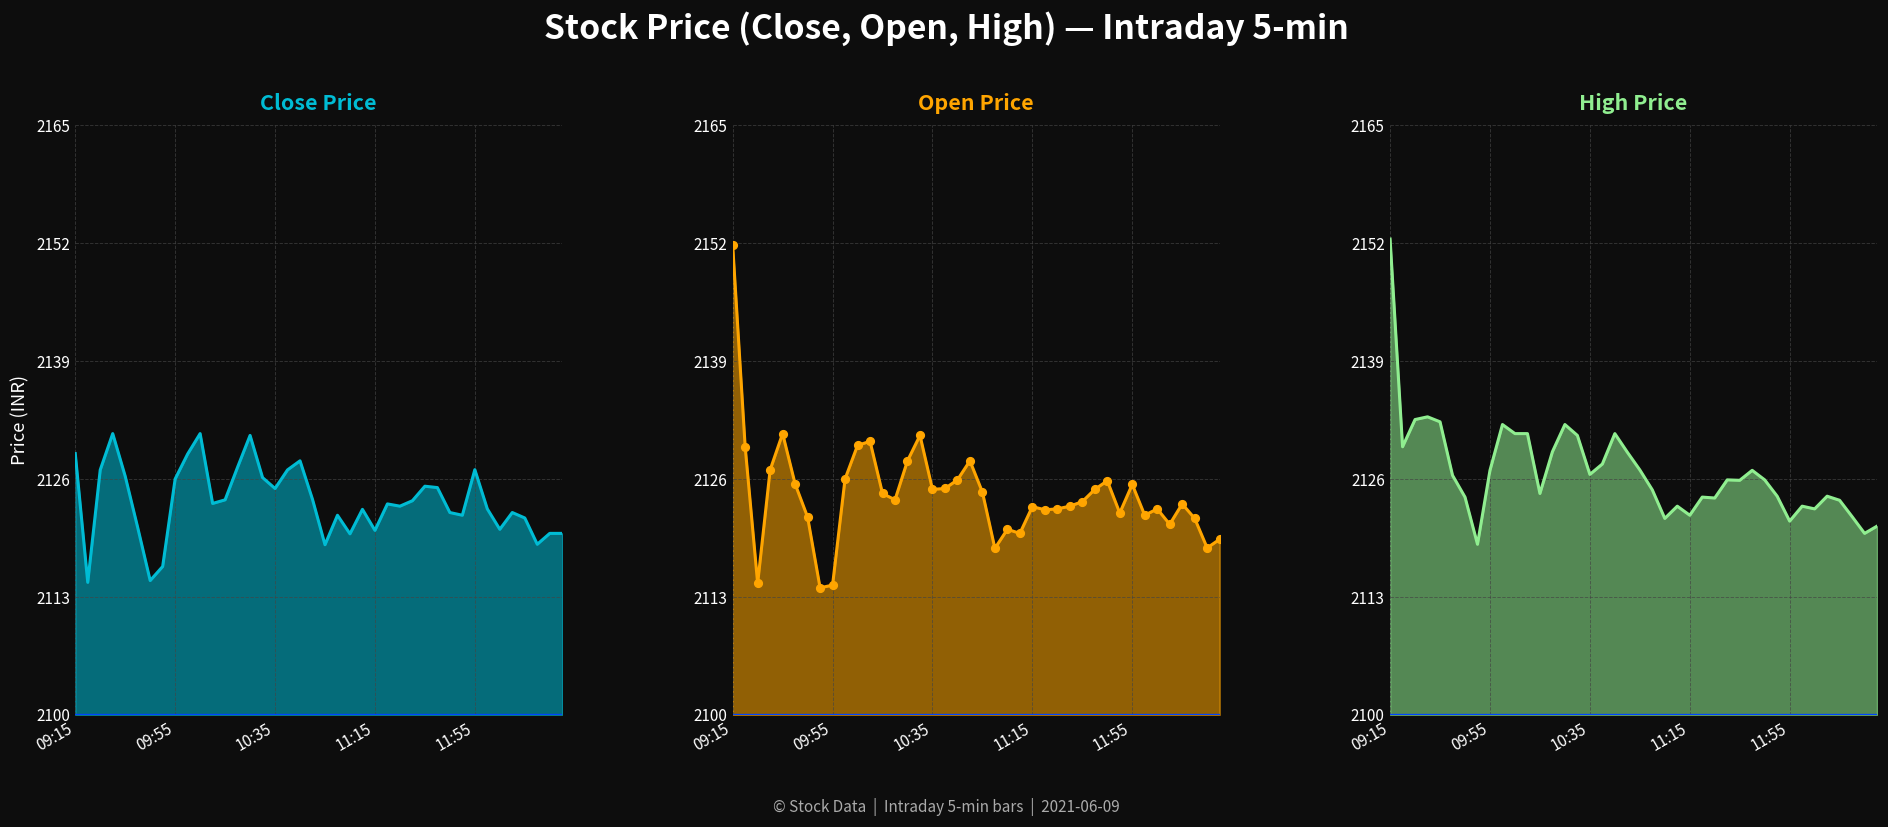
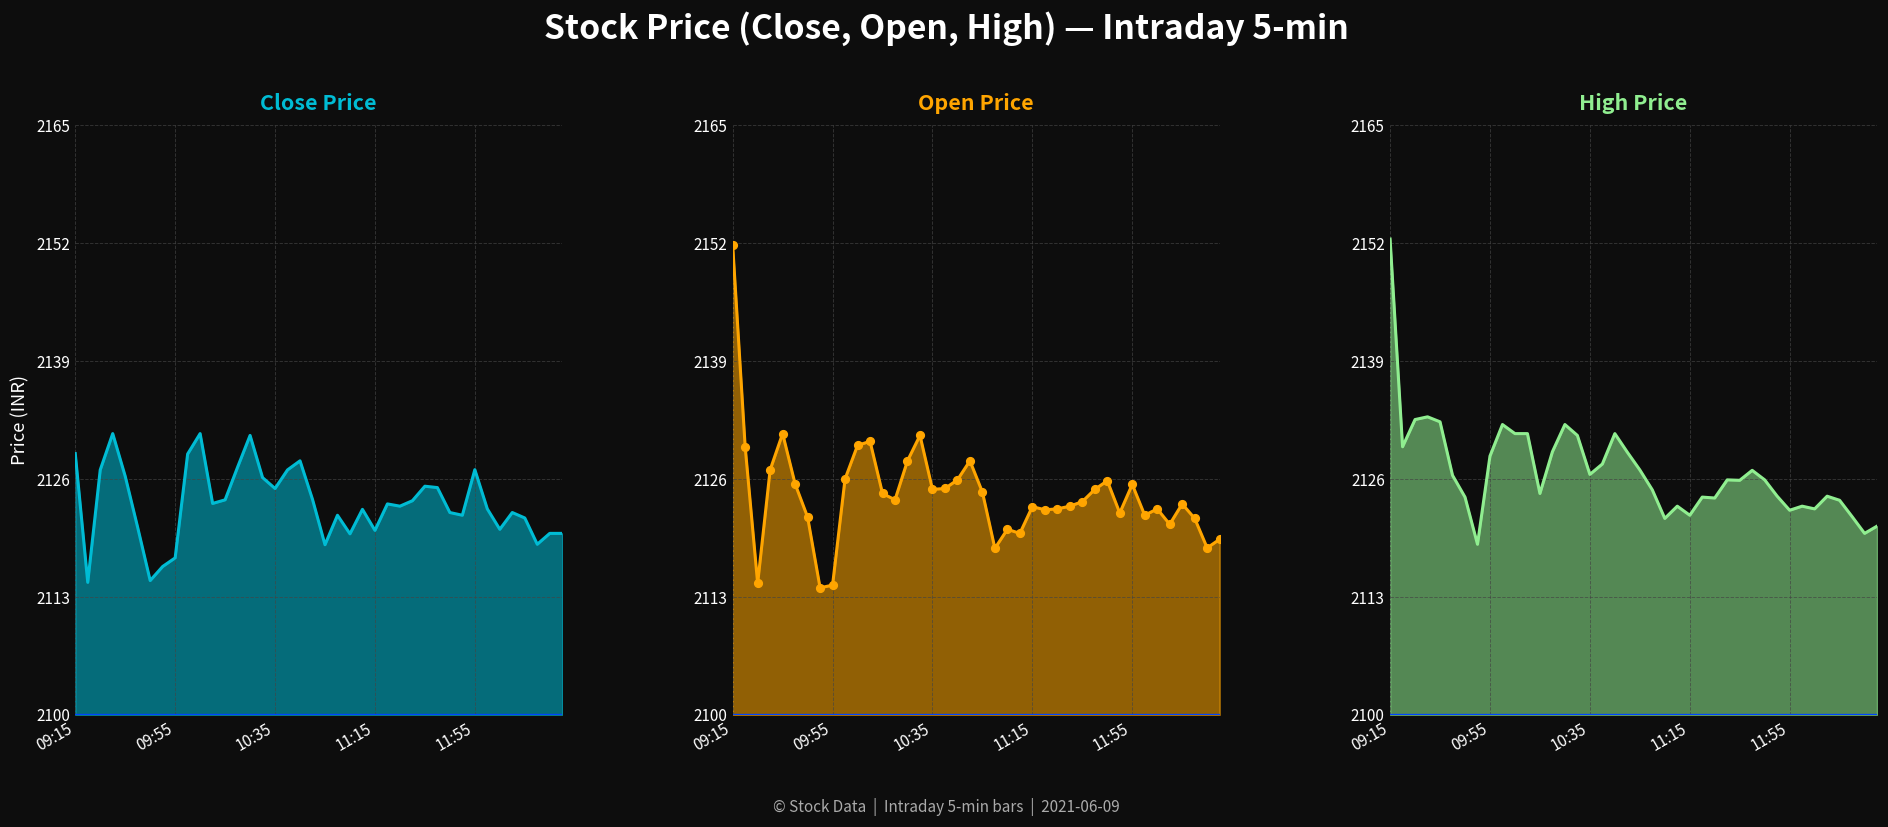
Close Price, 09:55: 2126 -> 2117
High Price, 09:55: 2127 -> 2129
High Price, 11:55: 2121 -> 2123
